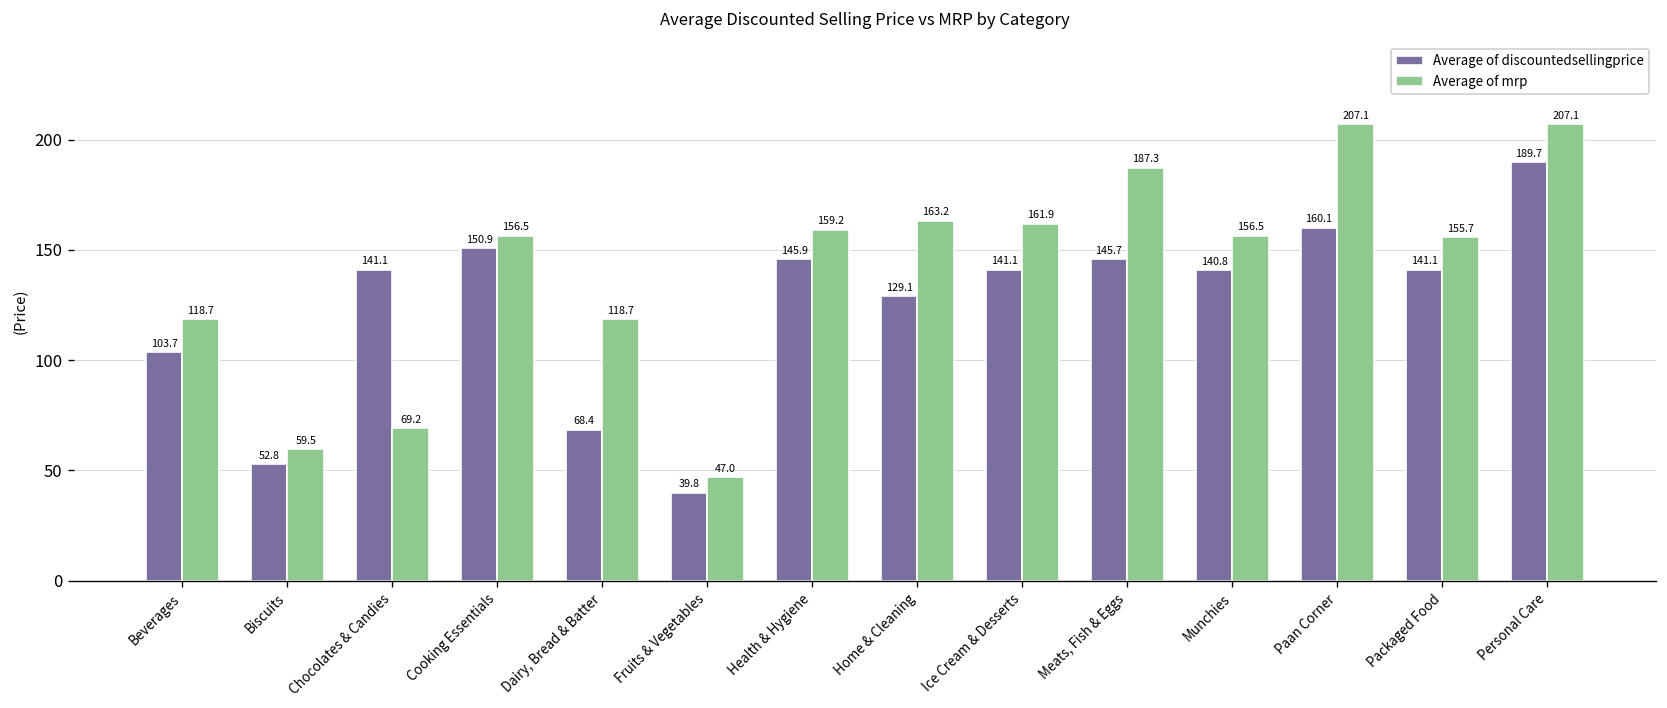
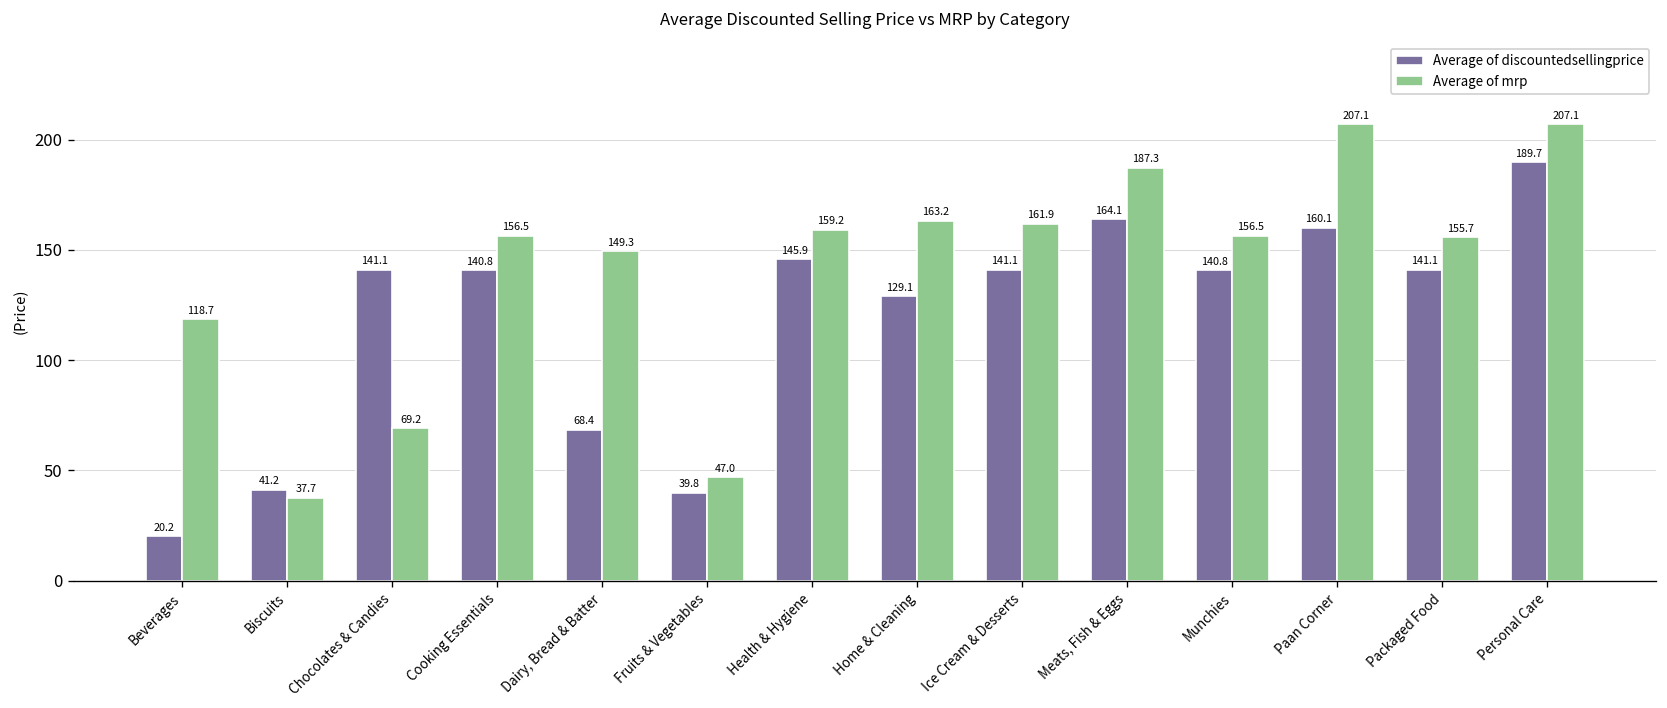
Average of discountedsellingprice, Beverages: 103.7 -> 20.2
Average of discountedsellingprice, Biscuits: 52.8 -> 41.2
Average of mrp, Biscuits: 59.5 -> 37.7
Average of discountedsellingprice, Cooking Essentials: 150.9 -> 140.8
Average of mrp, Dairy, Bread & Batter: 118.7 -> 149.3
Average of discountedsellingprice, Meats, Fish & Eggs: 145.7 -> 164.1
